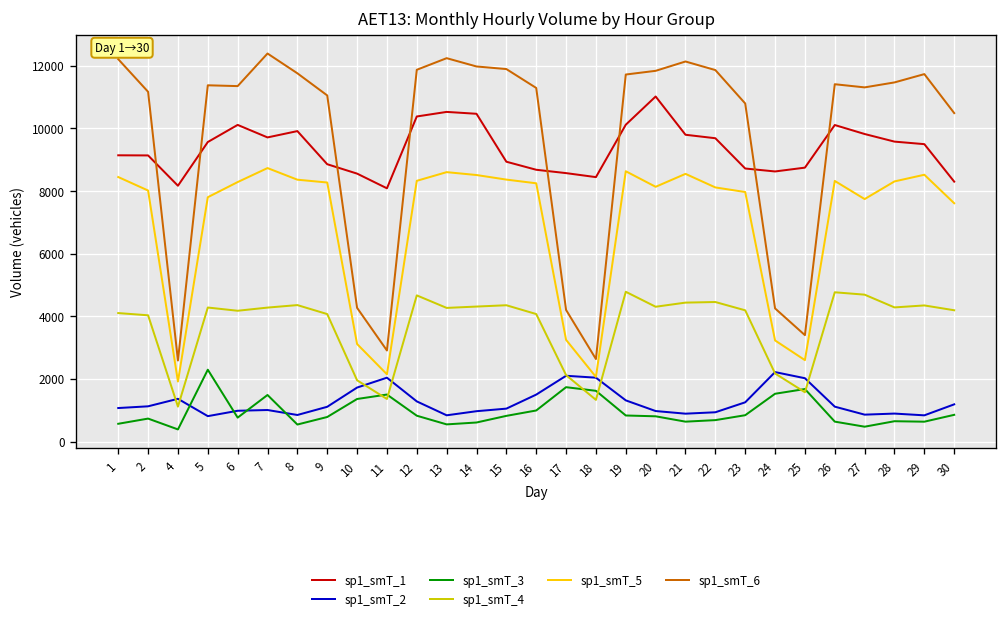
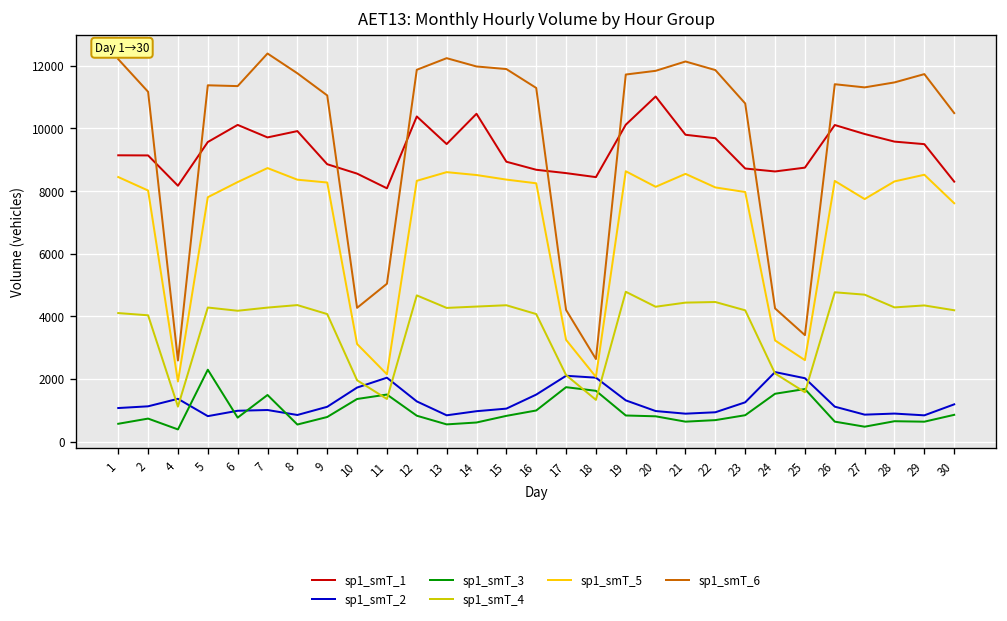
sp1_smT_6, 11: 2900 -> 5000
sp1_smT_1, 13: 10500 -> 9500
